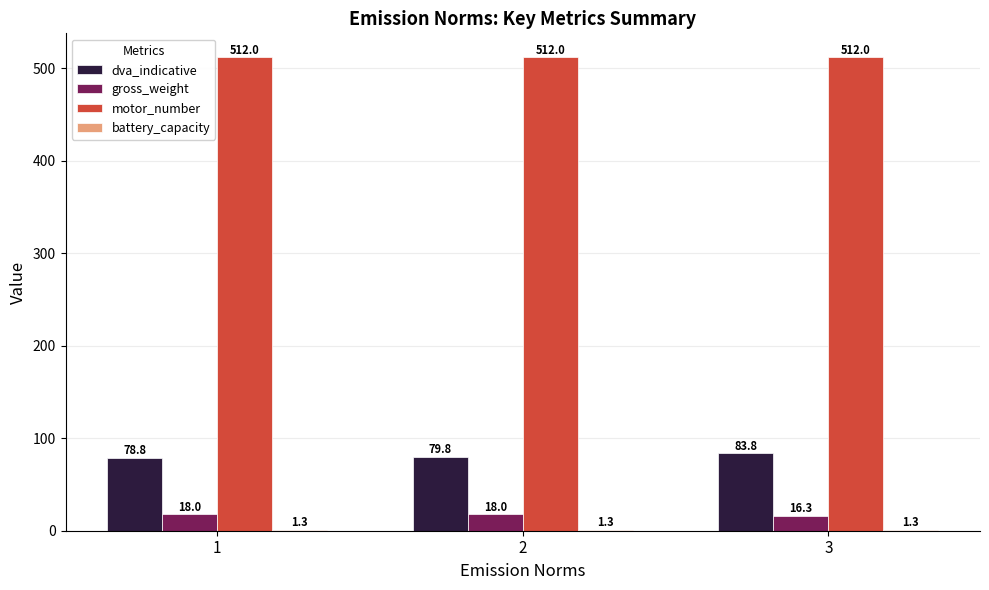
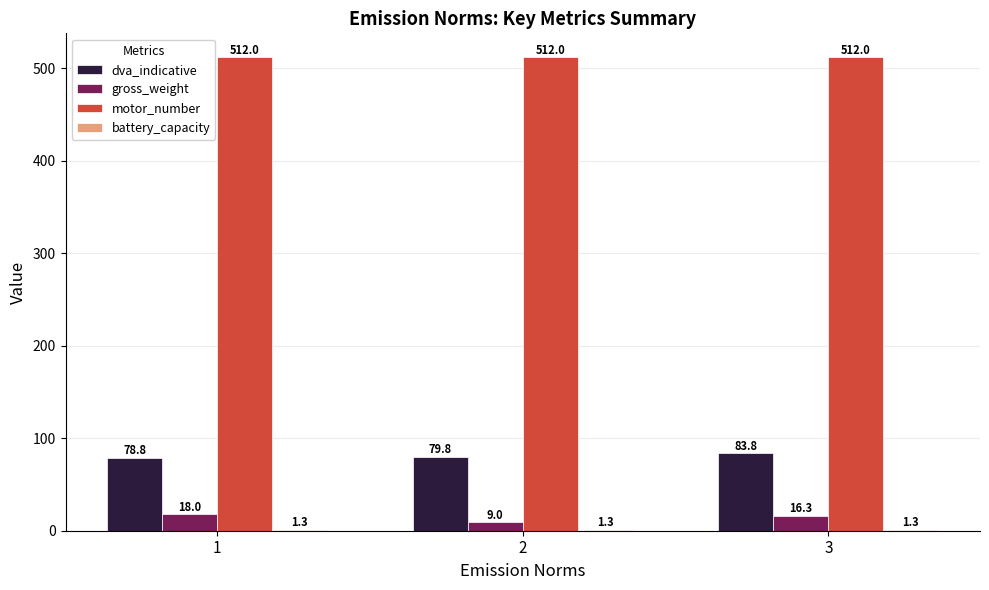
gross_weight, 2: 18.0 -> 9.0
